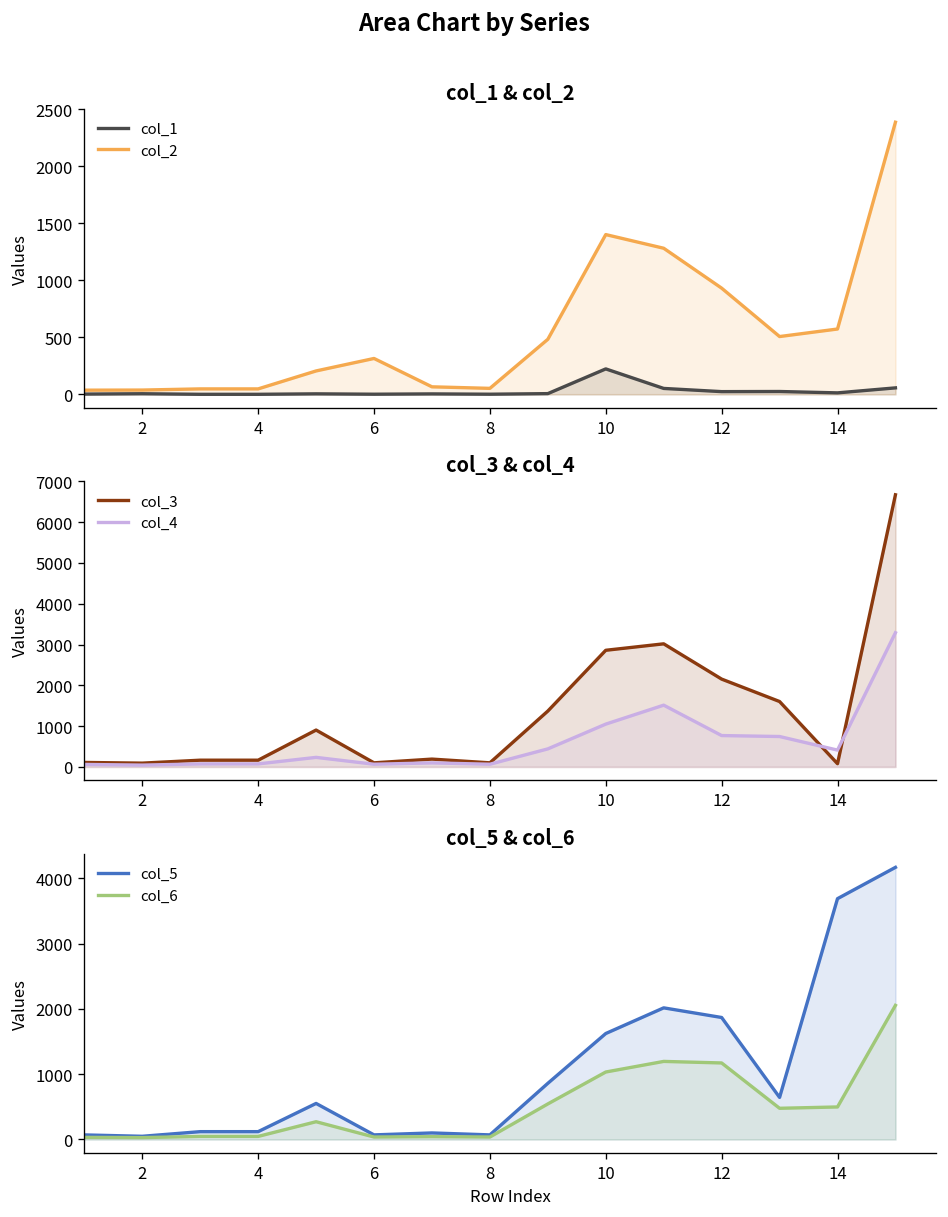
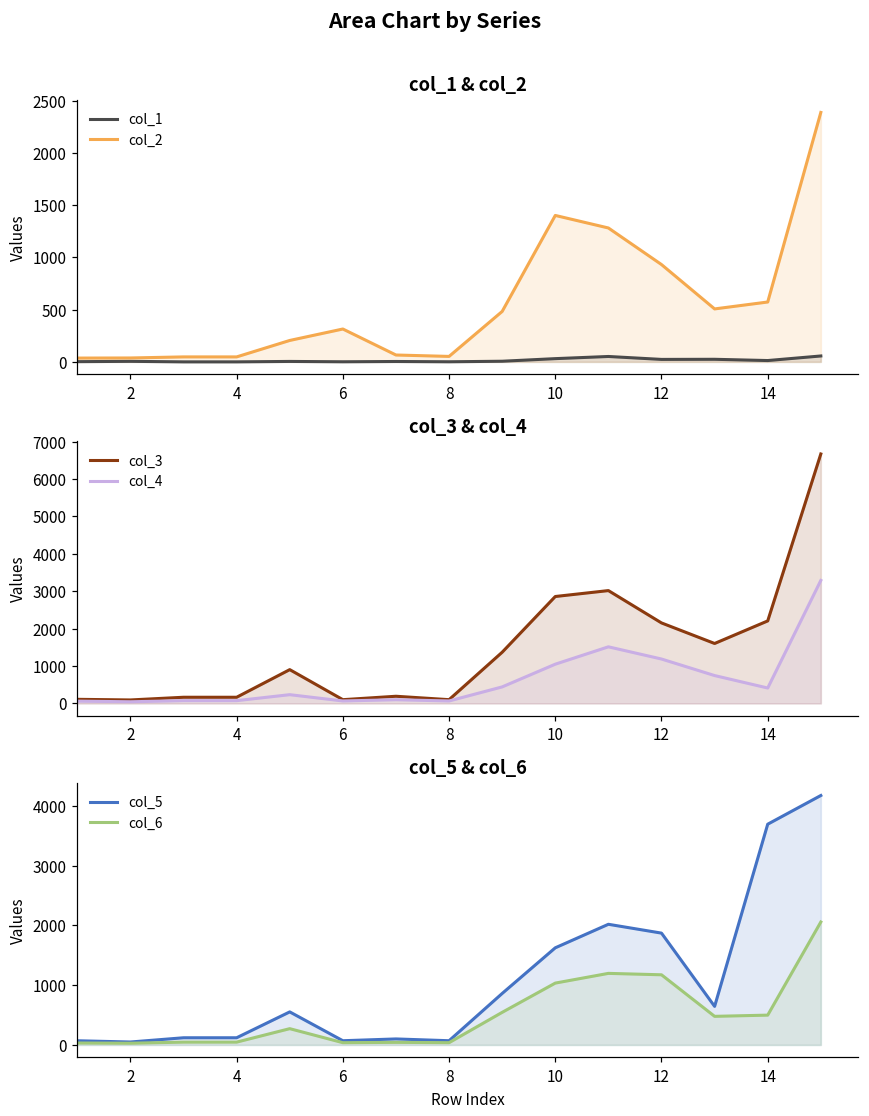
col_1 & col_2, col_1, 10: 200 -> 0
col_3 & col_4, col_4, 12: 800 -> 1200
col_3 & col_4, col_3, 14: 100 -> 2200
